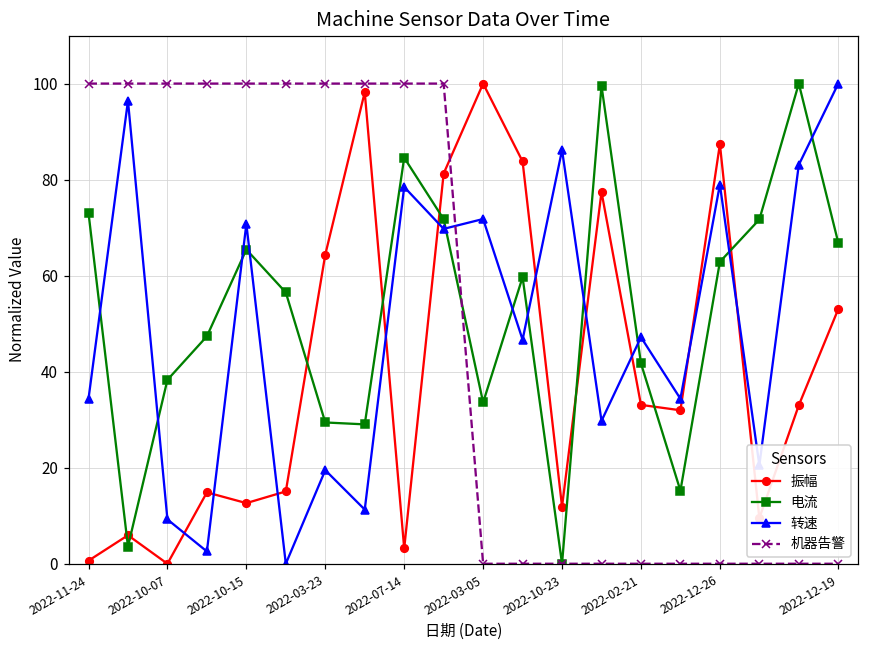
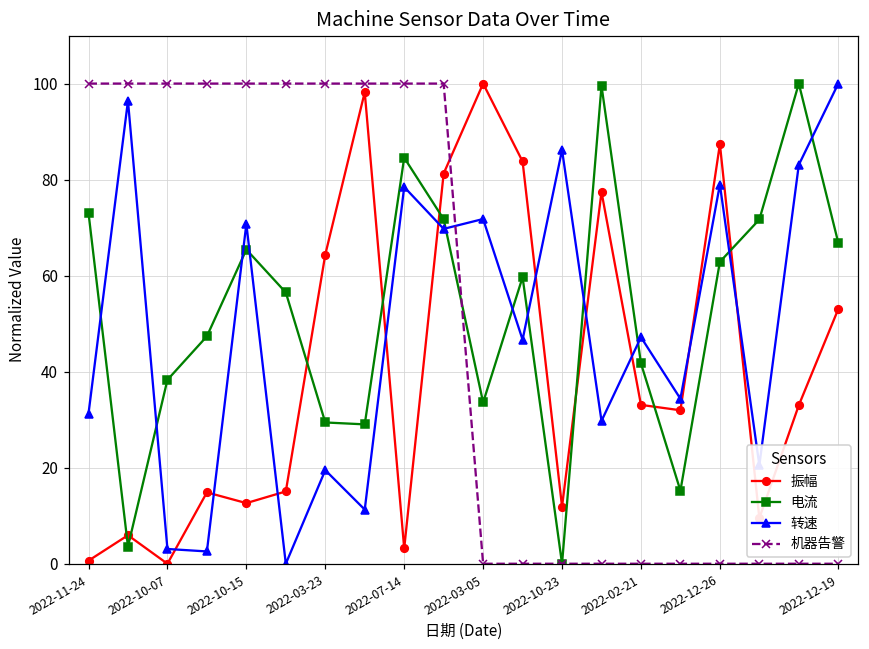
转速, 2022-11-24: 34 -> 31
转速, 2022-10-07: 9 -> 3
